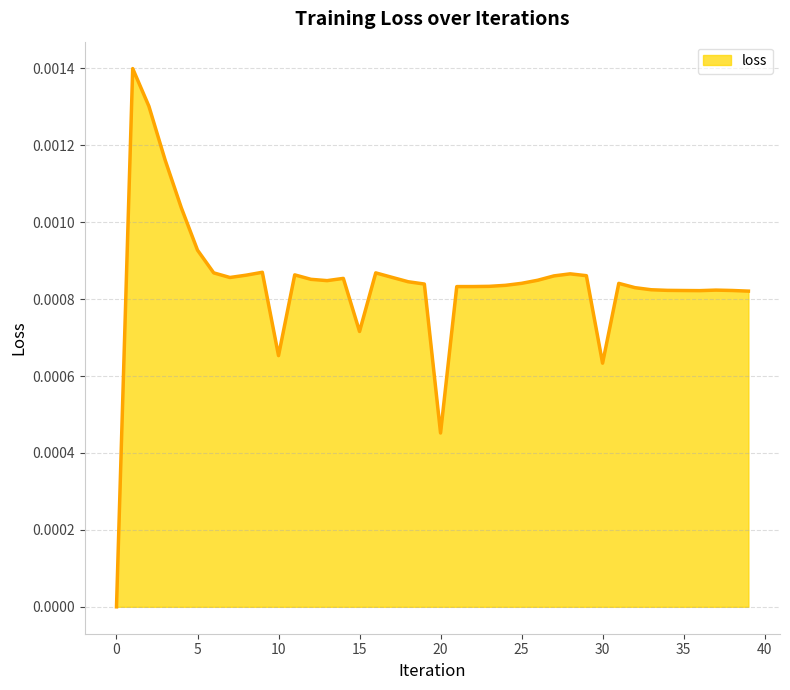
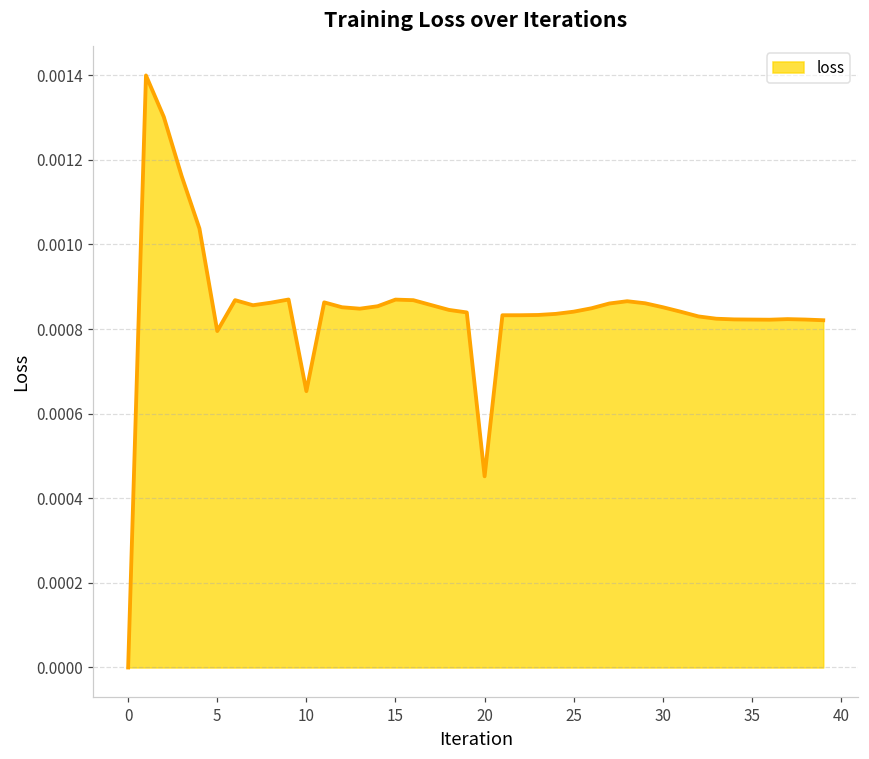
5: 0.00093 -> 0.00080
15: 0.00072 -> 0.00087
30: 0.00063 -> 0.00085
